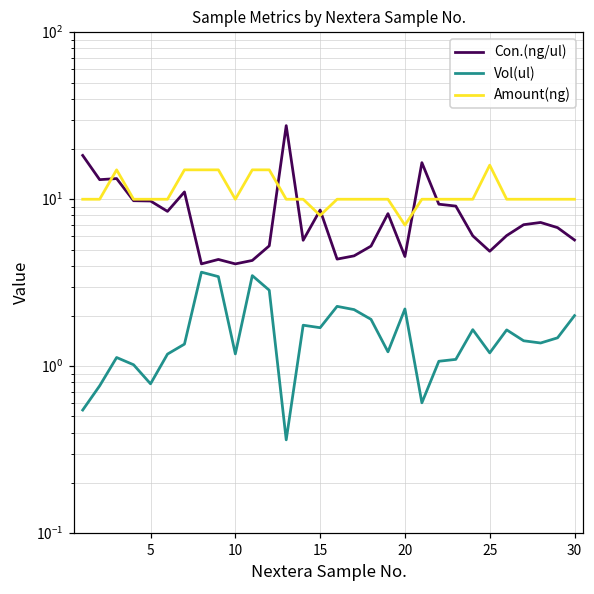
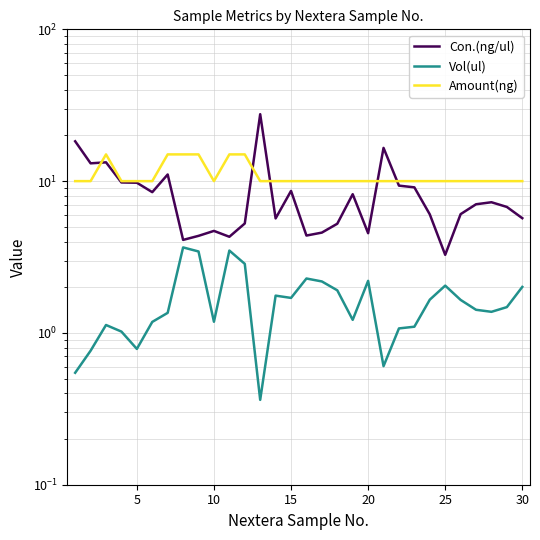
Con.(ng/ul), 10: 4.1 -> 4.7
Amount(ng), 15: 8 -> 10
Amount(ng), 20: 7 -> 10
Con.(ng/ul), 25: 4.9 -> 3.3
Vol(ul), 25: 1.2 -> 2.0
Amount(ng), 25: 16 -> 10
